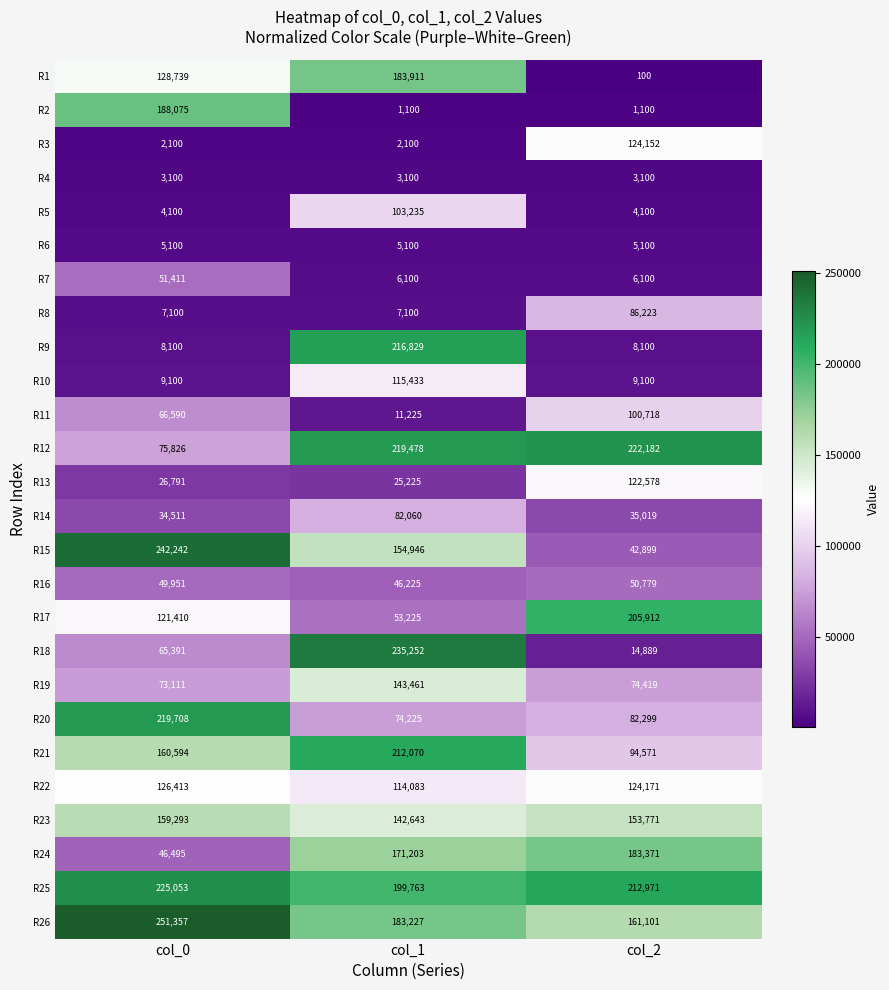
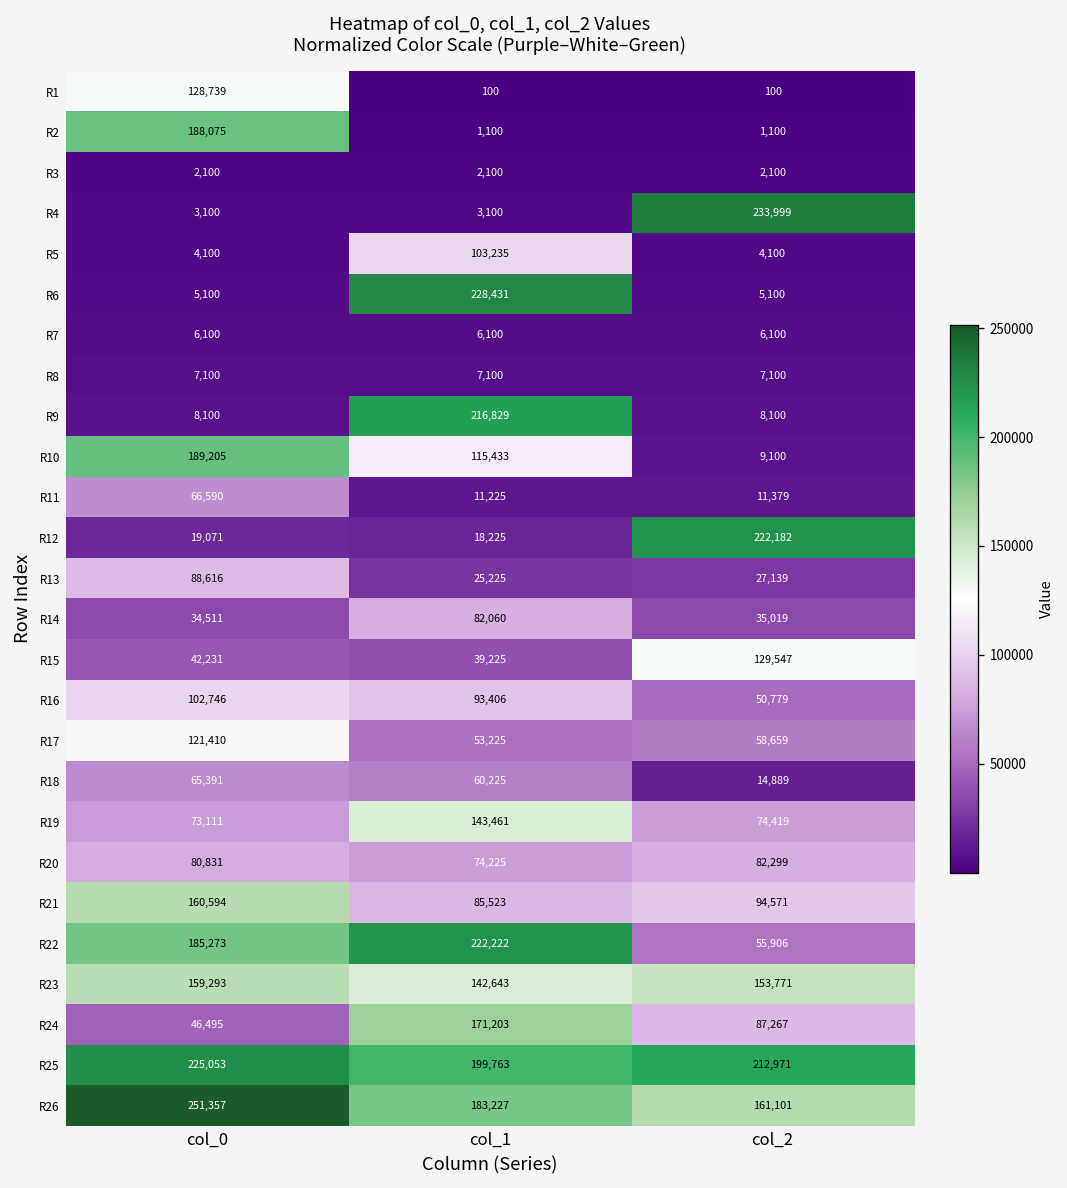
R1, col_1: 183,911 -> 100
R3, col_2: 124,152 -> 2,100
R4, col_2: 3,100 -> 233,999
R6, col_1: 5,100 -> 228,431
R7, col_0: 51,411 -> 6,100
R8, col_2: 86,223 -> 7,100
R10, col_0: 9,100 -> 189,205
R11, col_2: 100,718 -> 11,379
R12, col_0: 75,826 -> 19,071
R12, col_1: 219,478 -> 18,225
R13, col_0: 26,791 -> 88,616
R13, col_2: 122,578 -> 27,139
R15, col_0: 242,242 -> 42,231
R15, col_1: 154,946 -> 39,225
R15, col_2: 42,899 -> 129,547
R16, col_0: 49,951 -> 102,746
R16, col_1: 46,225 -> 93,406
R17, col_2: 205,912 -> 58,659
R18, col_1: 235,252 -> 60,225
R20, col_0: 219,708 -> 80,831
R21, col_1: 212,070 -> 85,523
R22, col_0: 126,413 -> 185,273
R22, col_1: 114,083 -> 222,222
R22, col_2: 124,171 -> 55,906
R24, col_2: 183,371 -> 87,267
